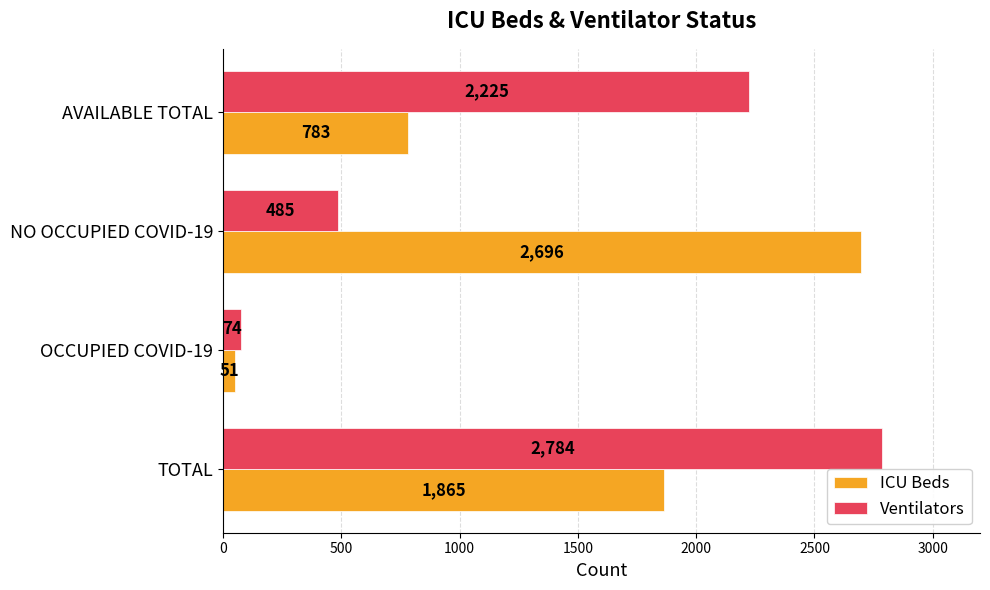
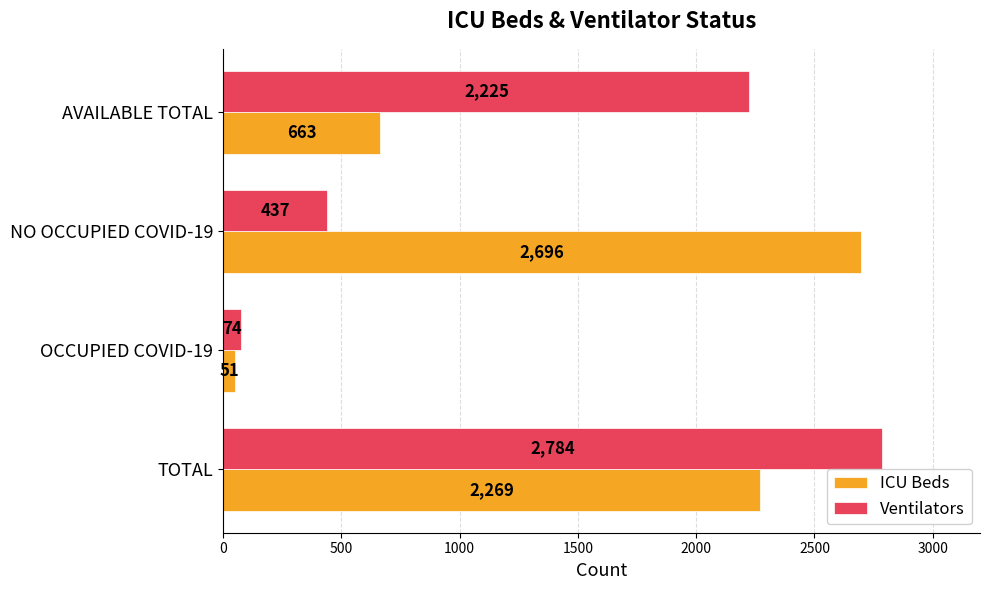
ICU Beds, AVAILABLE TOTAL: 783 -> 663
Ventilators, NO OCCUPIED COVID-19: 485 -> 437
ICU Beds, TOTAL: 1,865 -> 2,269
